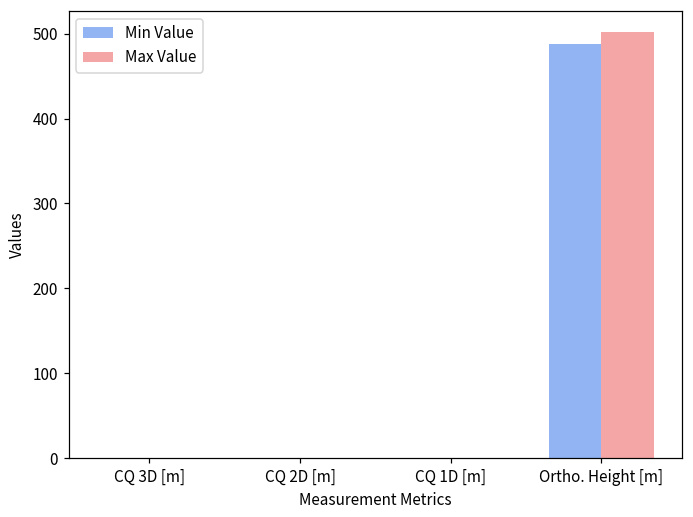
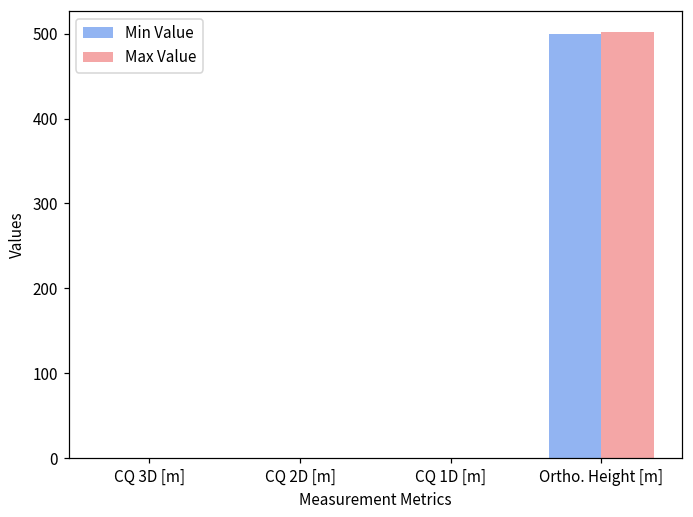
Min Value, Ortho. Height [m]: 490 -> 500
